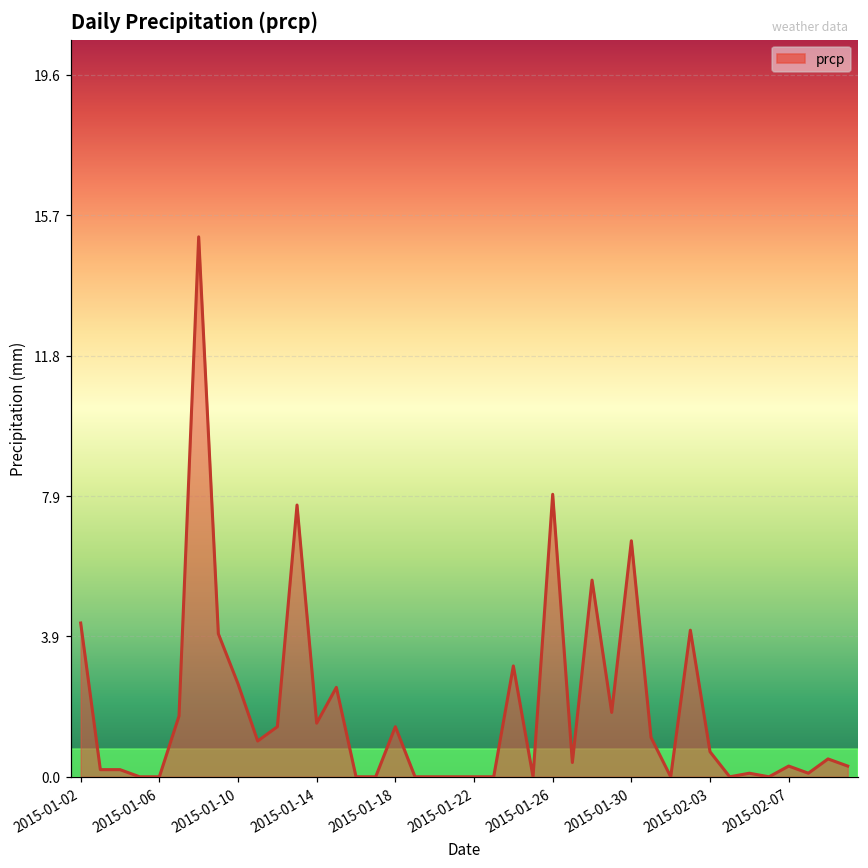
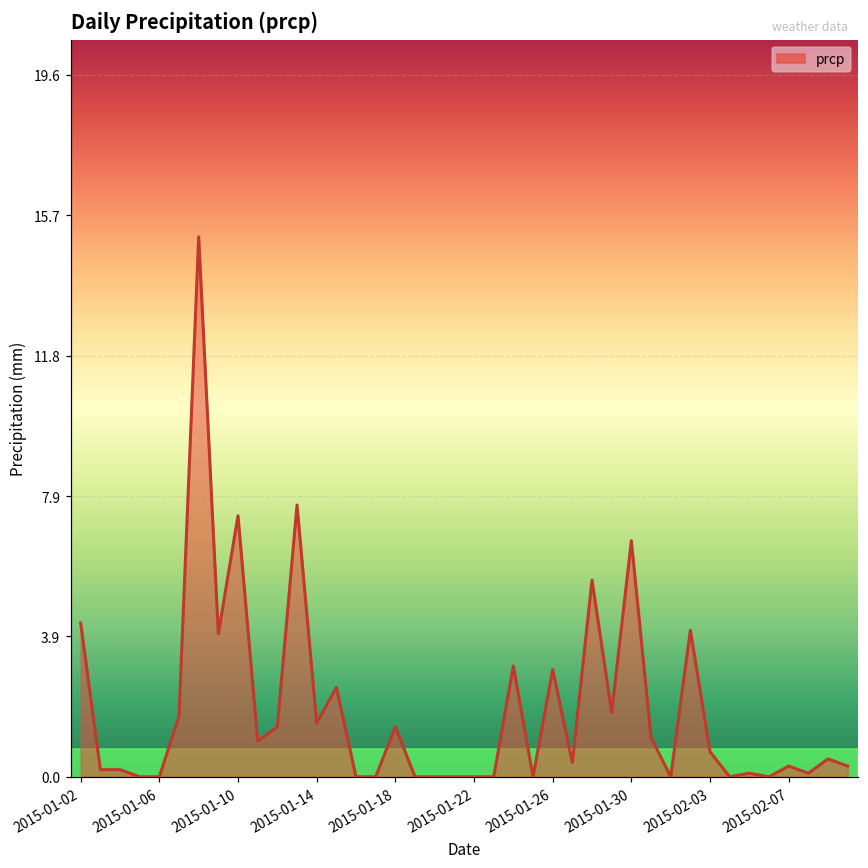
2015-01-10: 2.6 -> 7.3
2015-01-26: 7.9 -> 3.0
